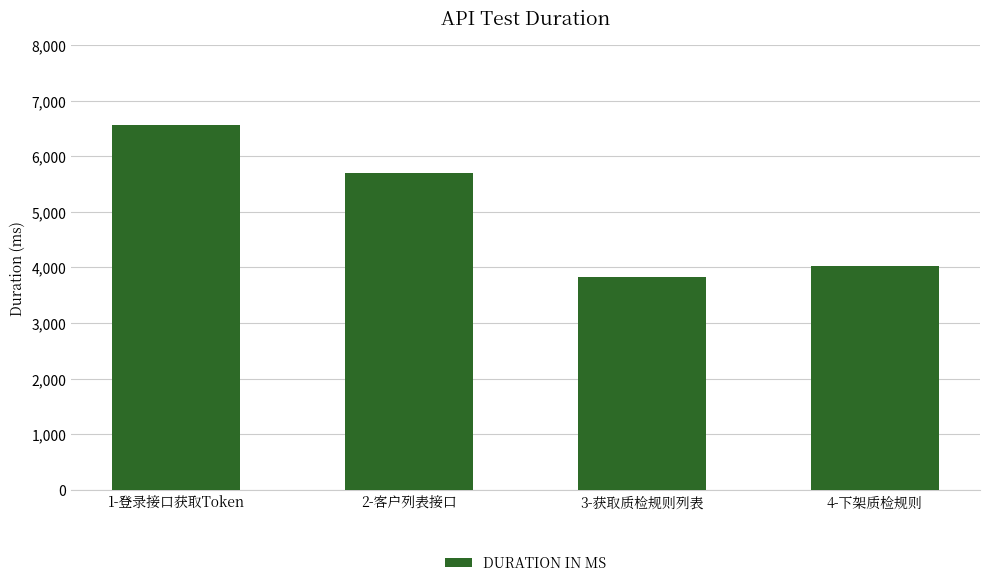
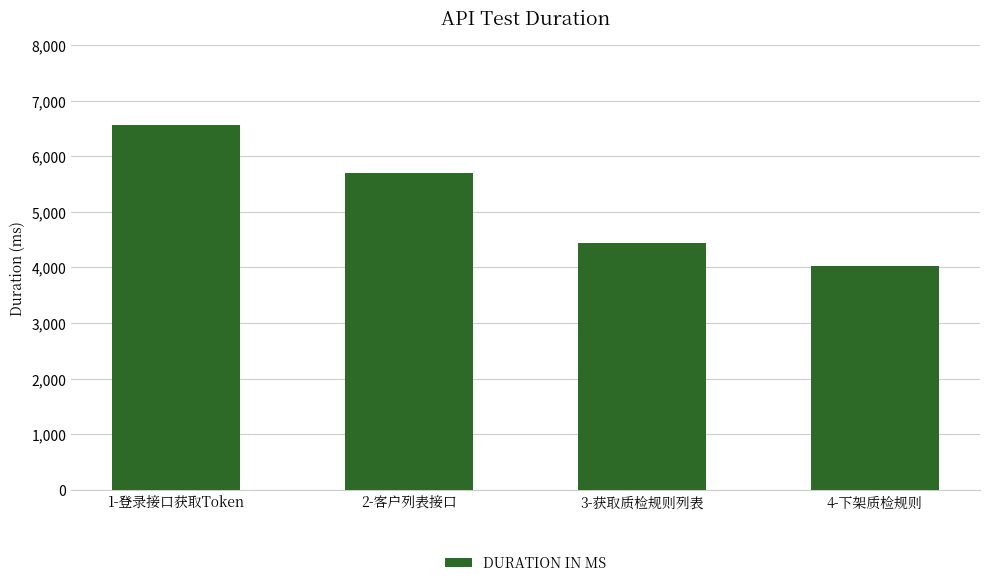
3-获取质检规则列表: 3,800 -> 4,400
